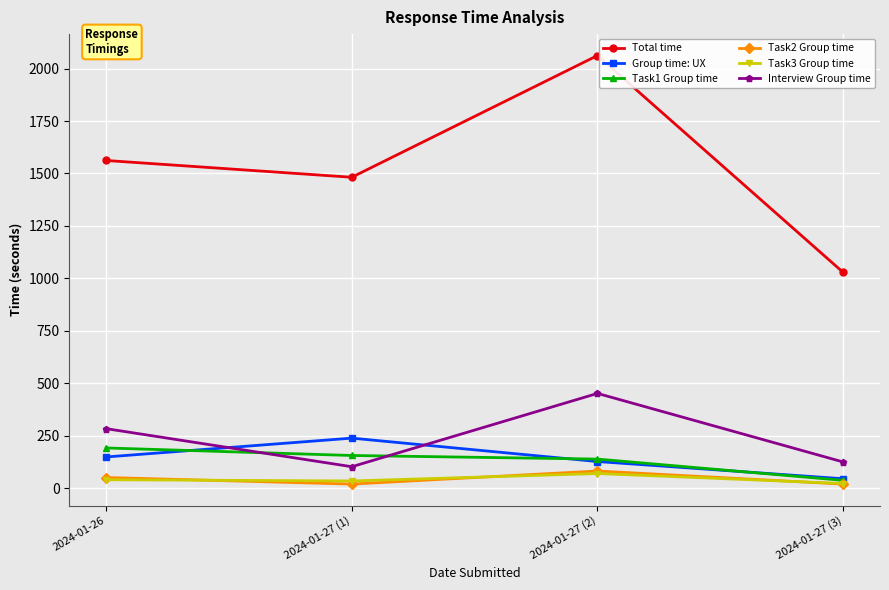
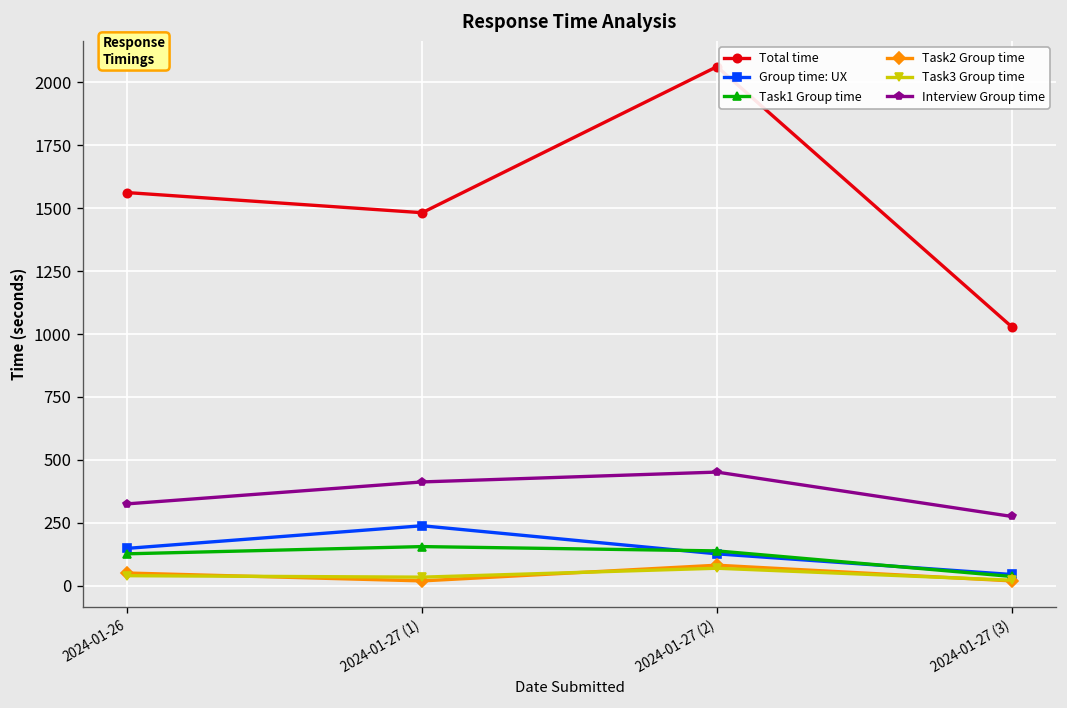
Task1 Group time, 2024-01-26: 190 -> 130
Interview Group time, 2024-01-26: 280 -> 330
Interview Group time, 2024-01-27 (1): 100 -> 410
Interview Group time, 2024-01-27 (3): 120 -> 280
